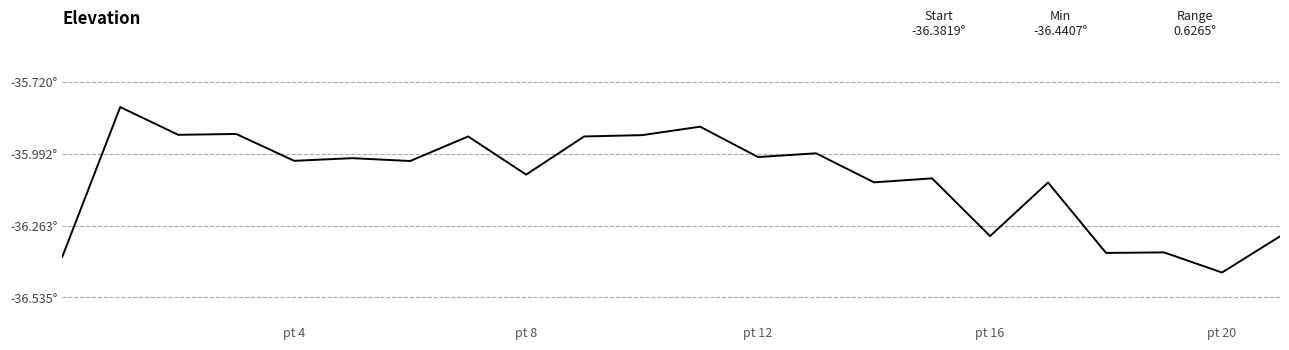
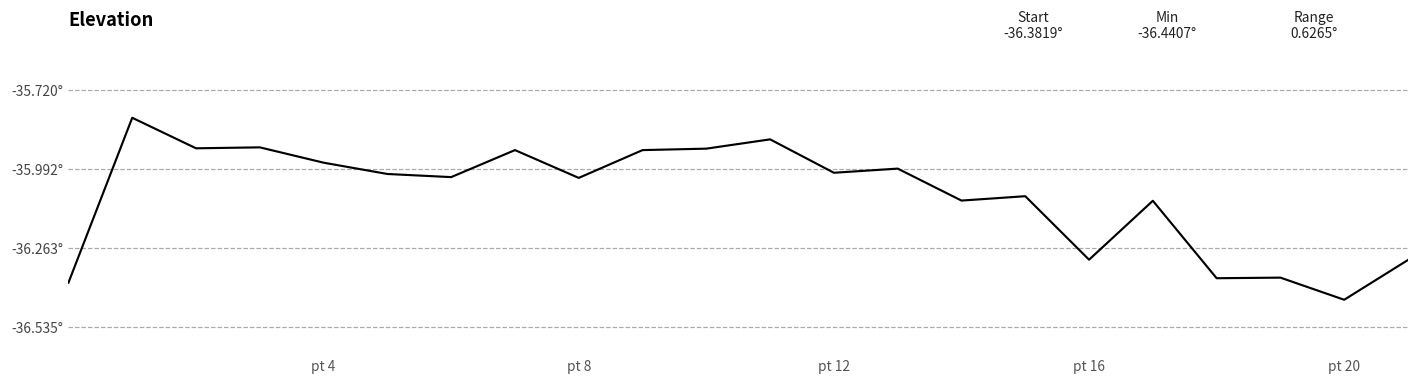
pt 4: -36.02° -> -35.97°
pt 8: -36.07° -> -36.02°
